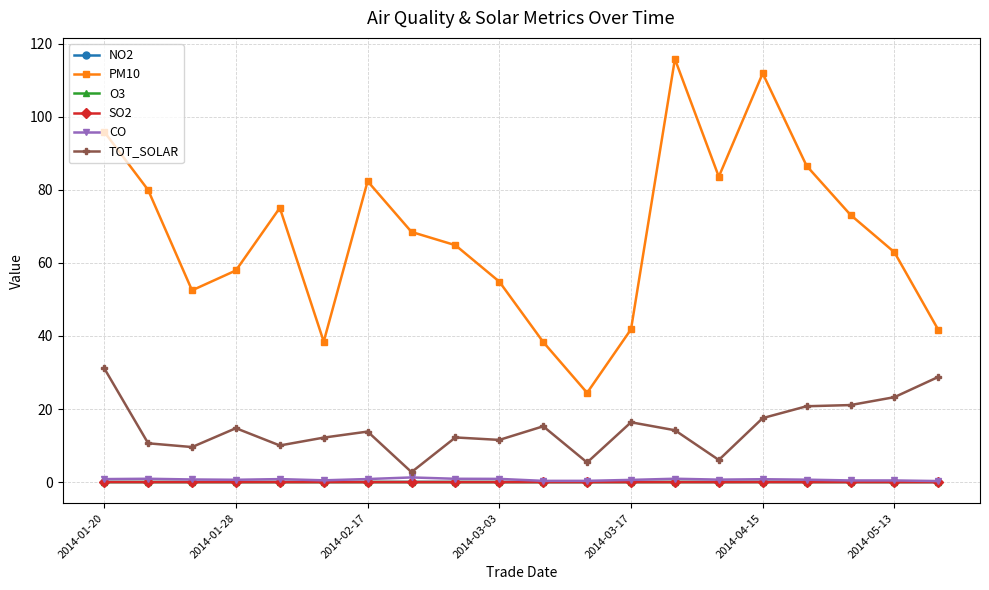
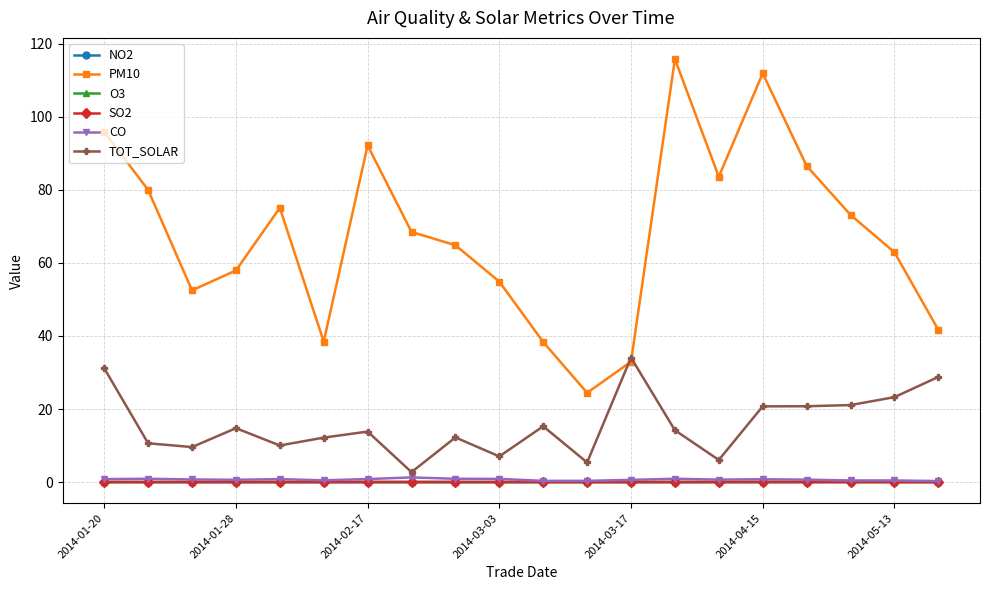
PM10, 2014-02-17: 82 -> 92
TOT_SOLAR, 2014-03-03: 12 -> 7
PM10, 2014-03-17: 42 -> 33
TOT_SOLAR, 2014-03-17: 16 -> 34
TOT_SOLAR, 2014-04-15: 18 -> 21
